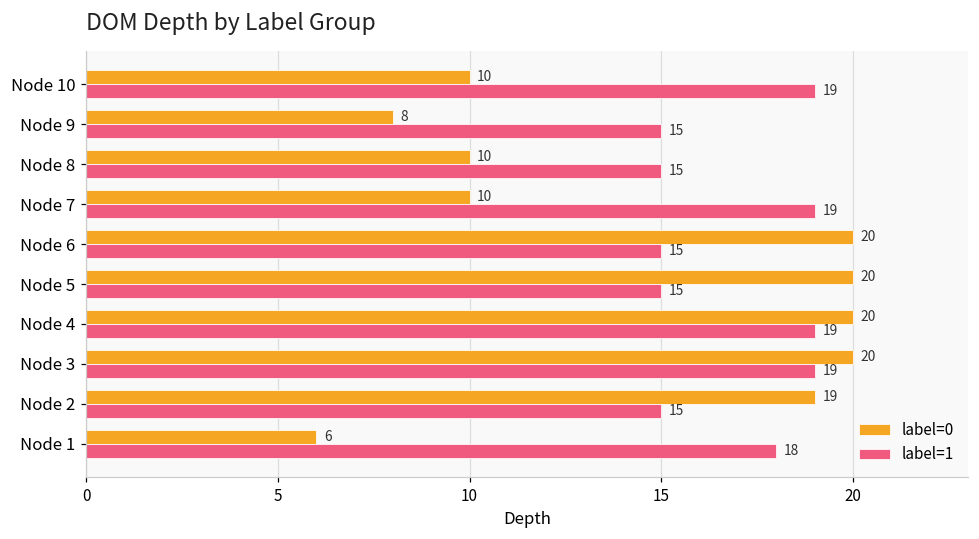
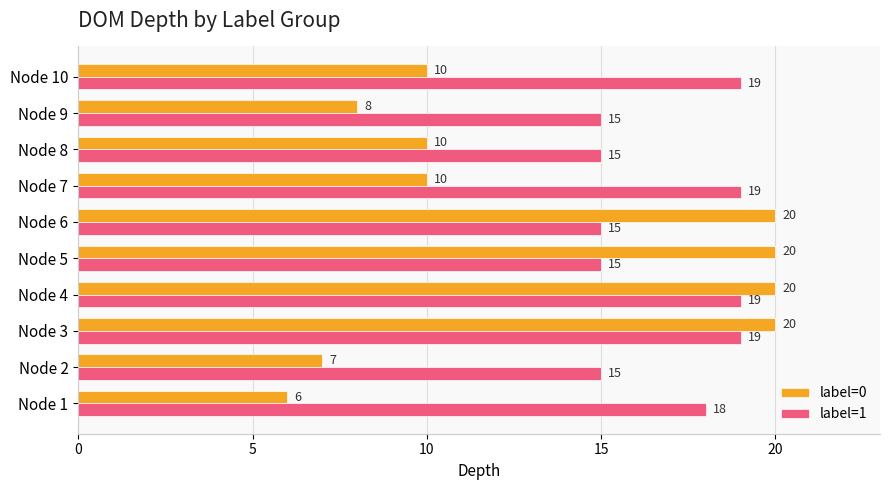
label=0, Node 2: 19 -> 7
